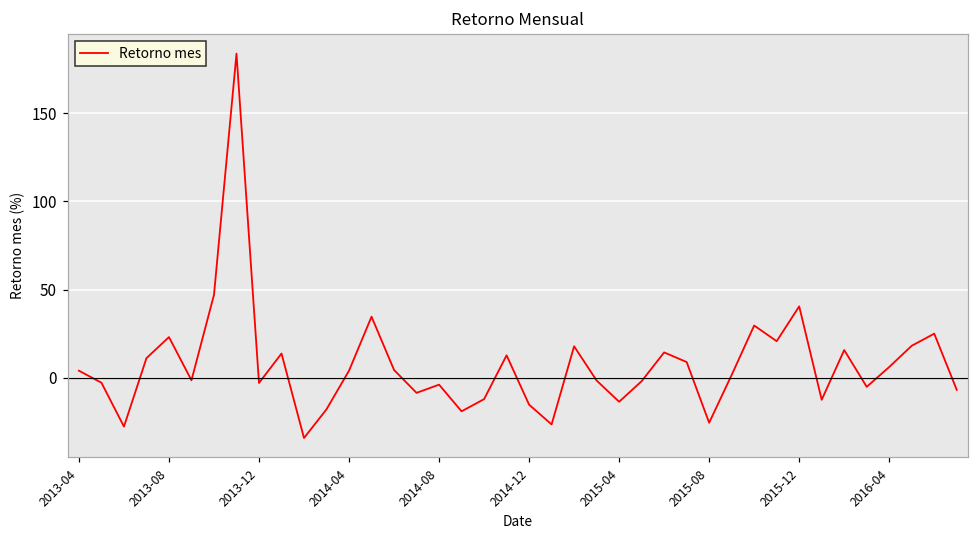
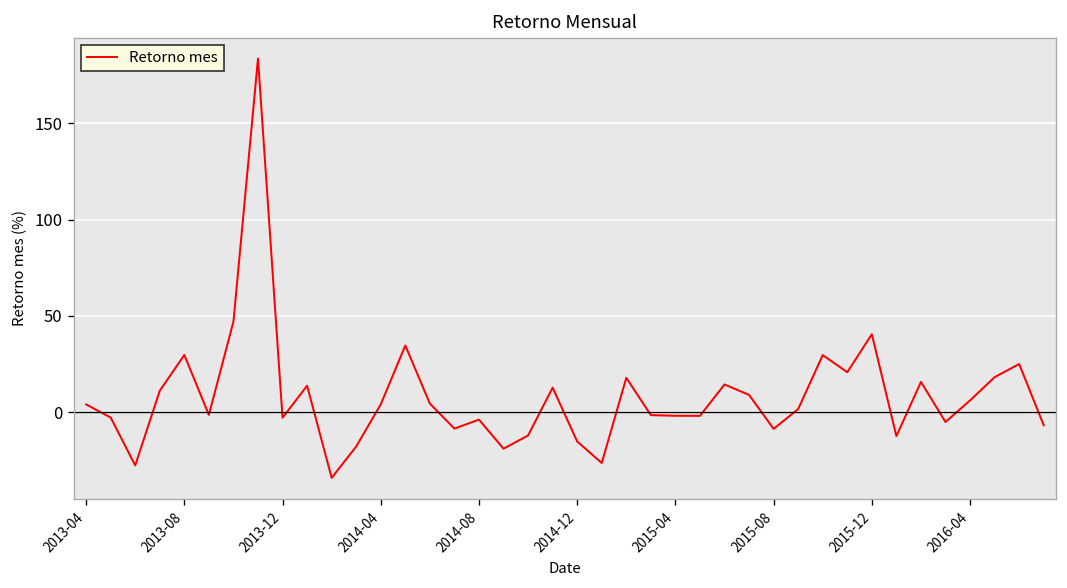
2013-08: 23 -> 30
2015-04: -14 -> -2
2015-08: -25 -> -9
